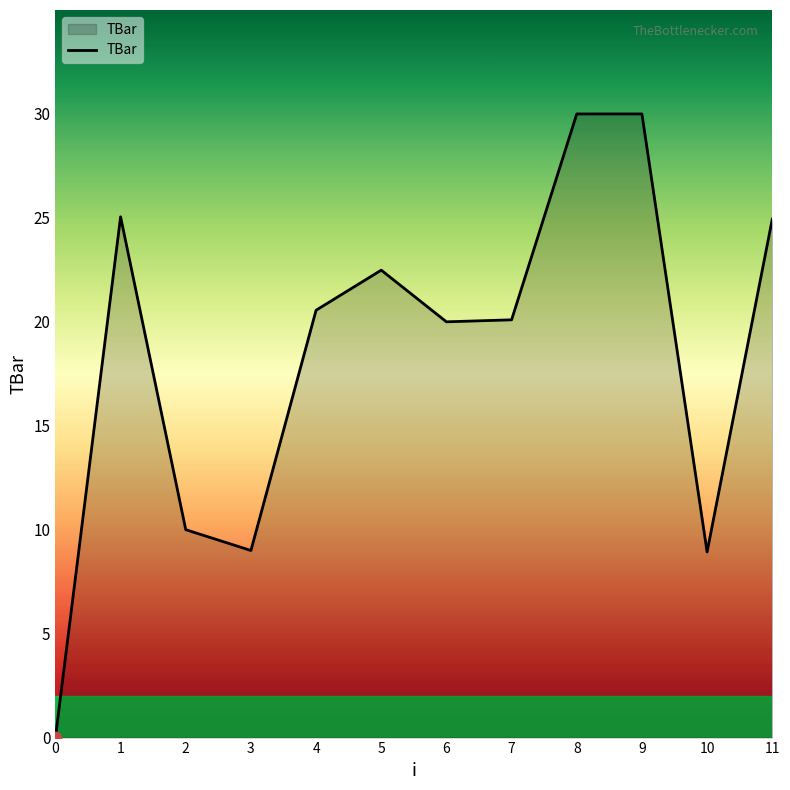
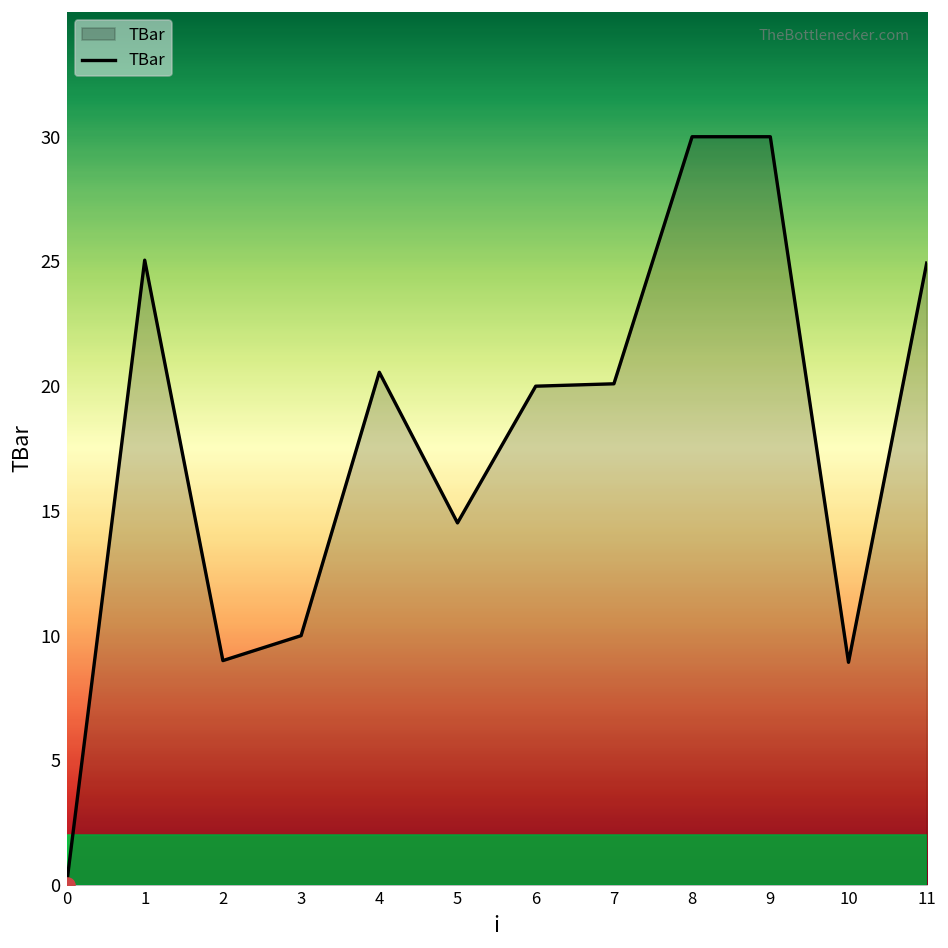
TBar, 2: 10 -> 9
TBar, 3: 9 -> 10
TBar, 5: 22.5 -> 14.5
